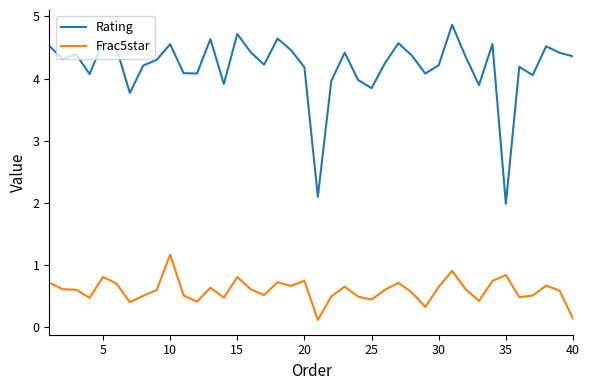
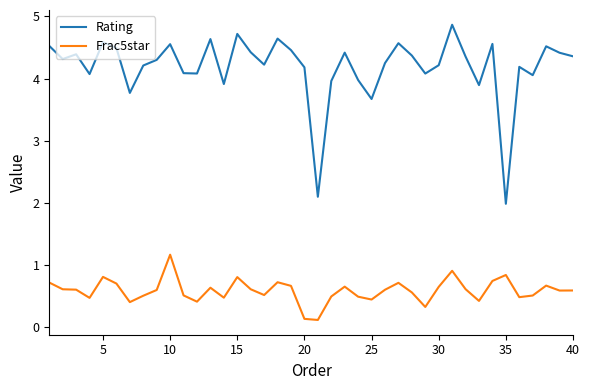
Frac5star, 20: 0.7 -> 0.1
Rating, 25: 3.8 -> 3.7
Frac5star, 40: 0.1 -> 0.6
